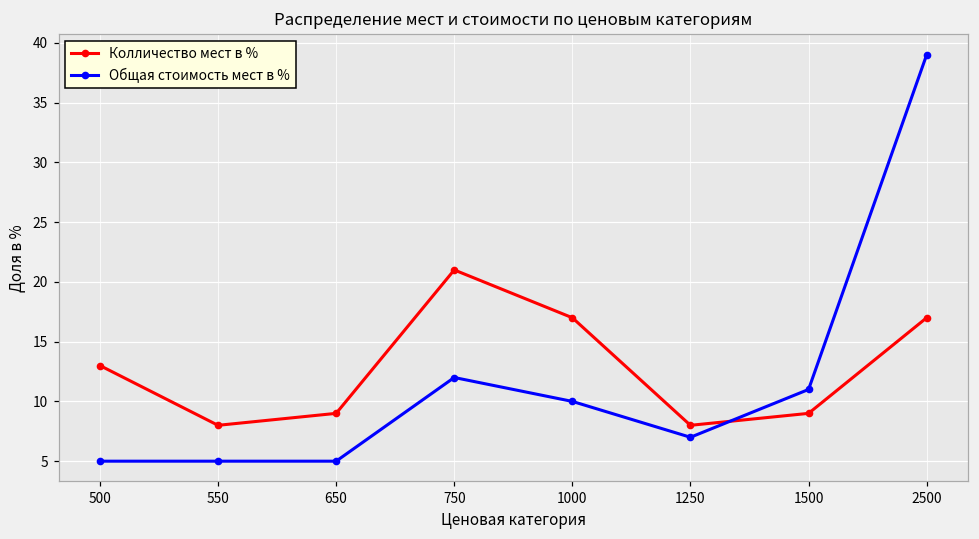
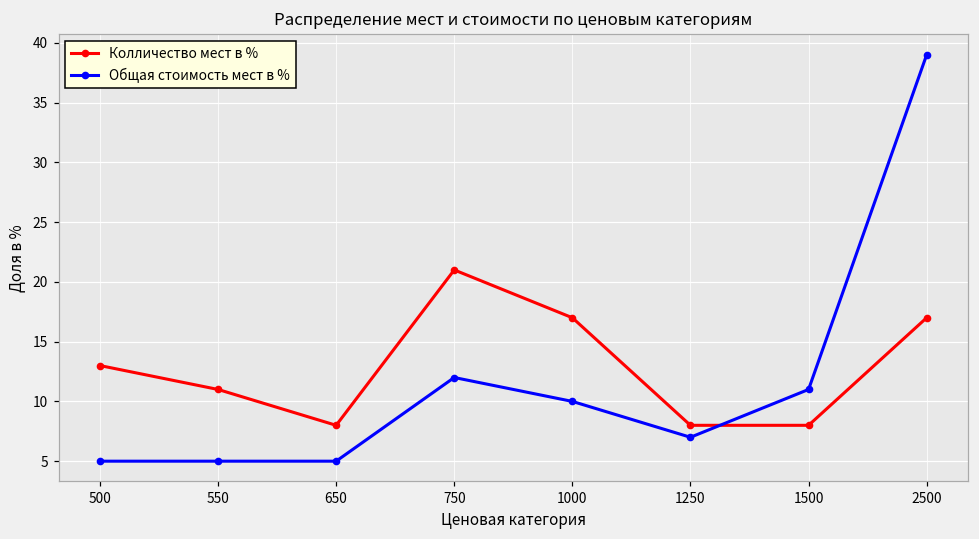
Колличество мест в %, 550: 8 -> 11
Колличество мест в %, 650: 9 -> 8
Колличество мест в %, 1500: 9 -> 8
